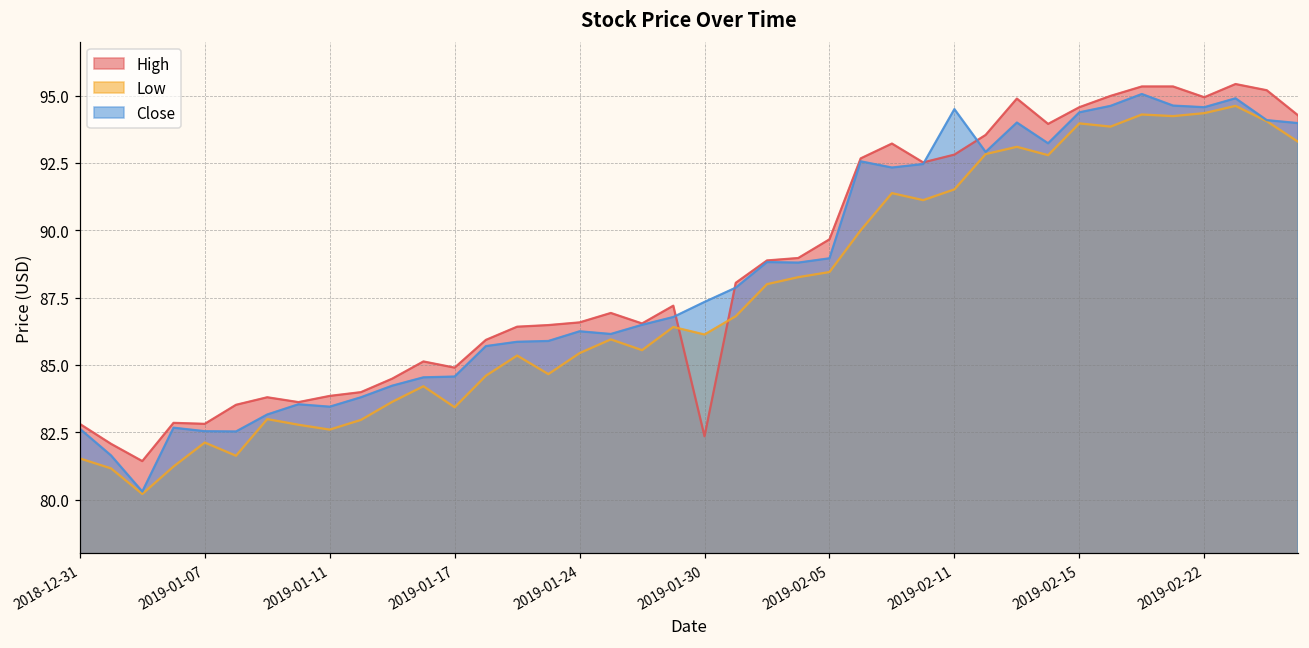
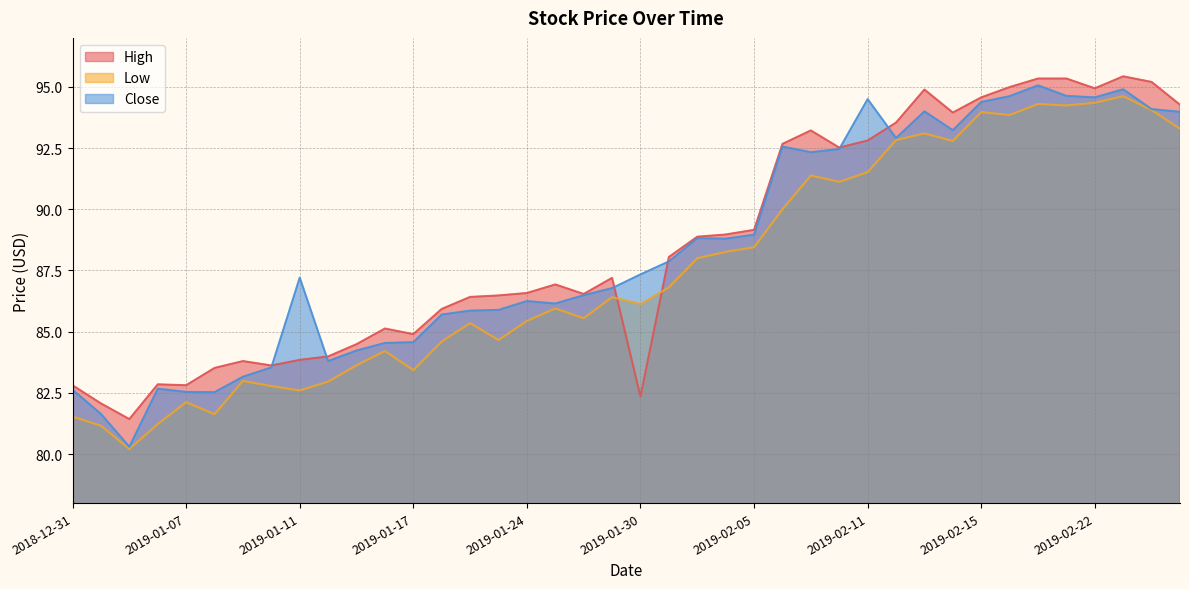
Close, 2019-01-11: 83.4 -> 87.2
High, 2019-02-05: 89.7 -> 89.2
